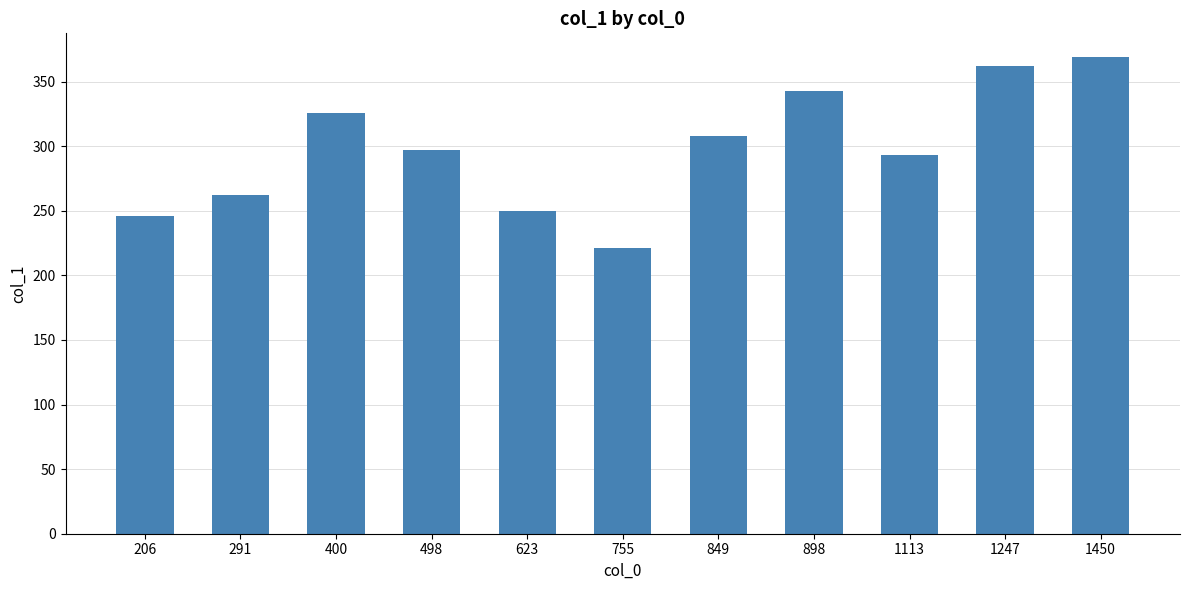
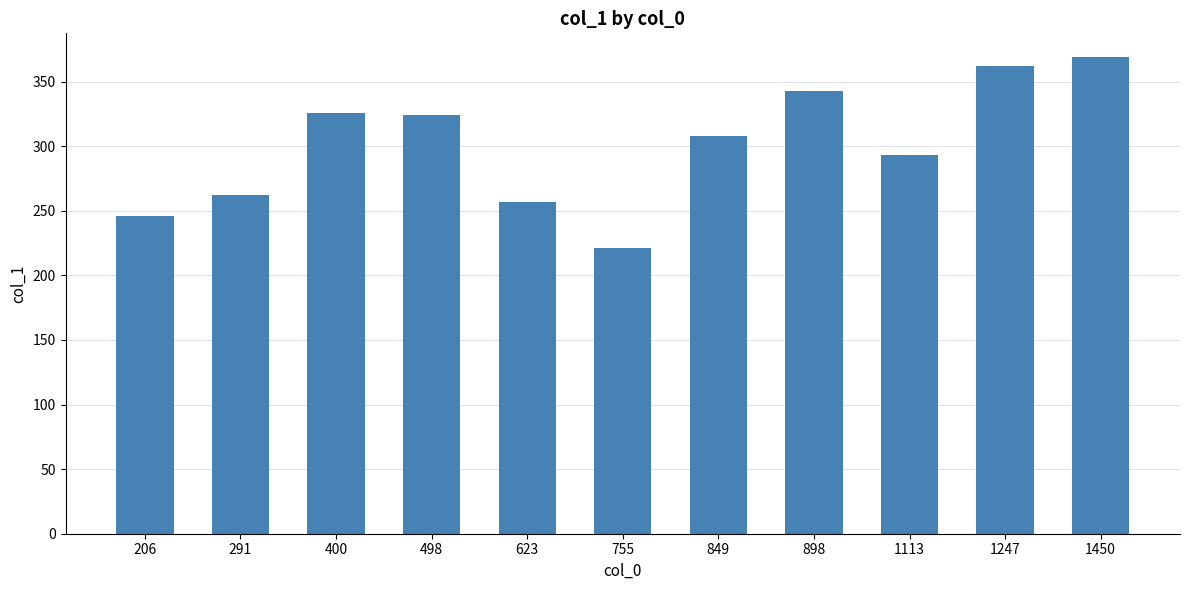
498: 297 -> 324
623: 250 -> 257
